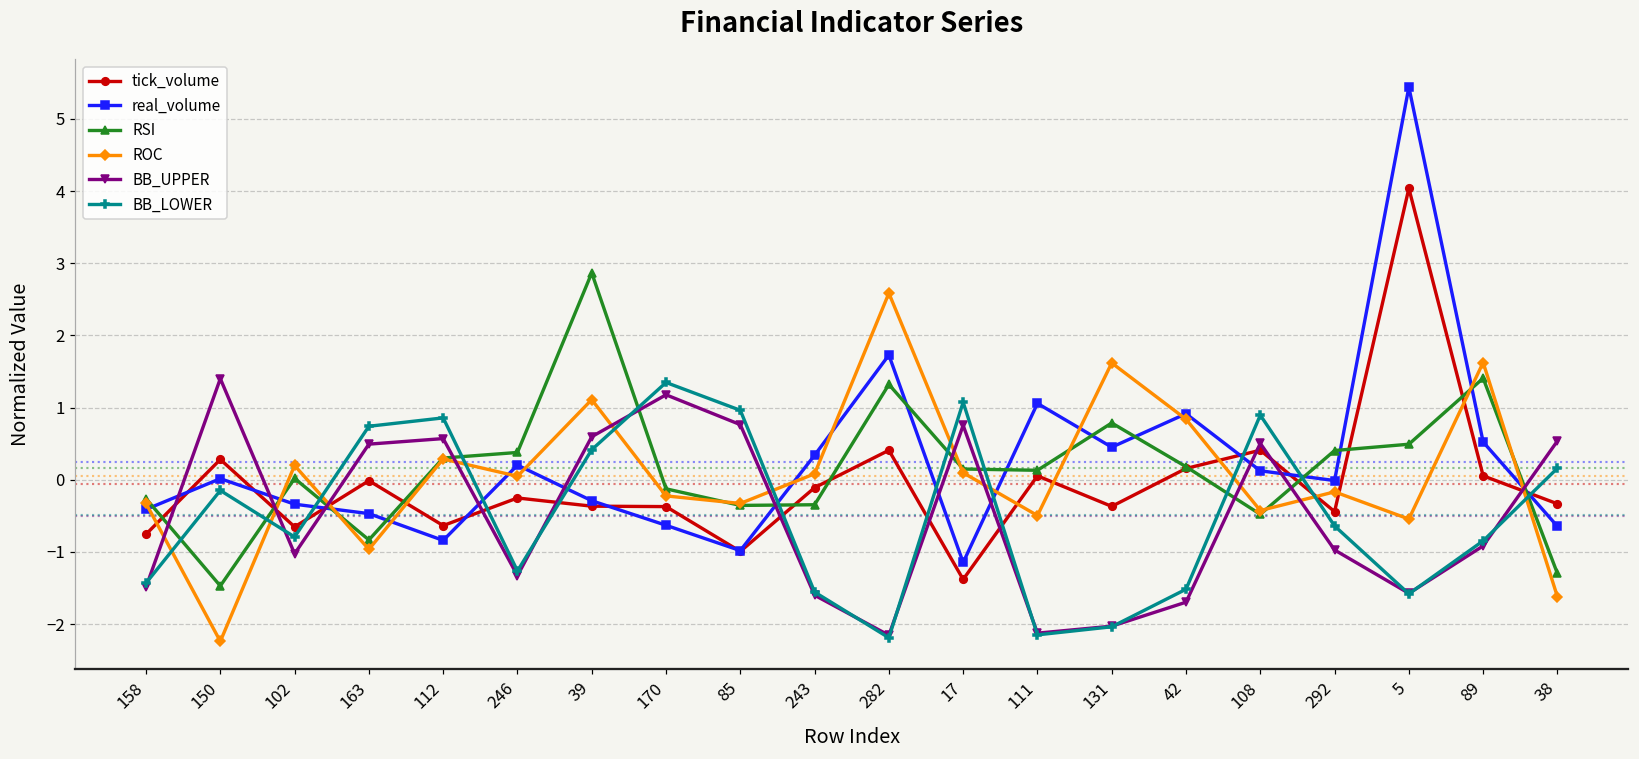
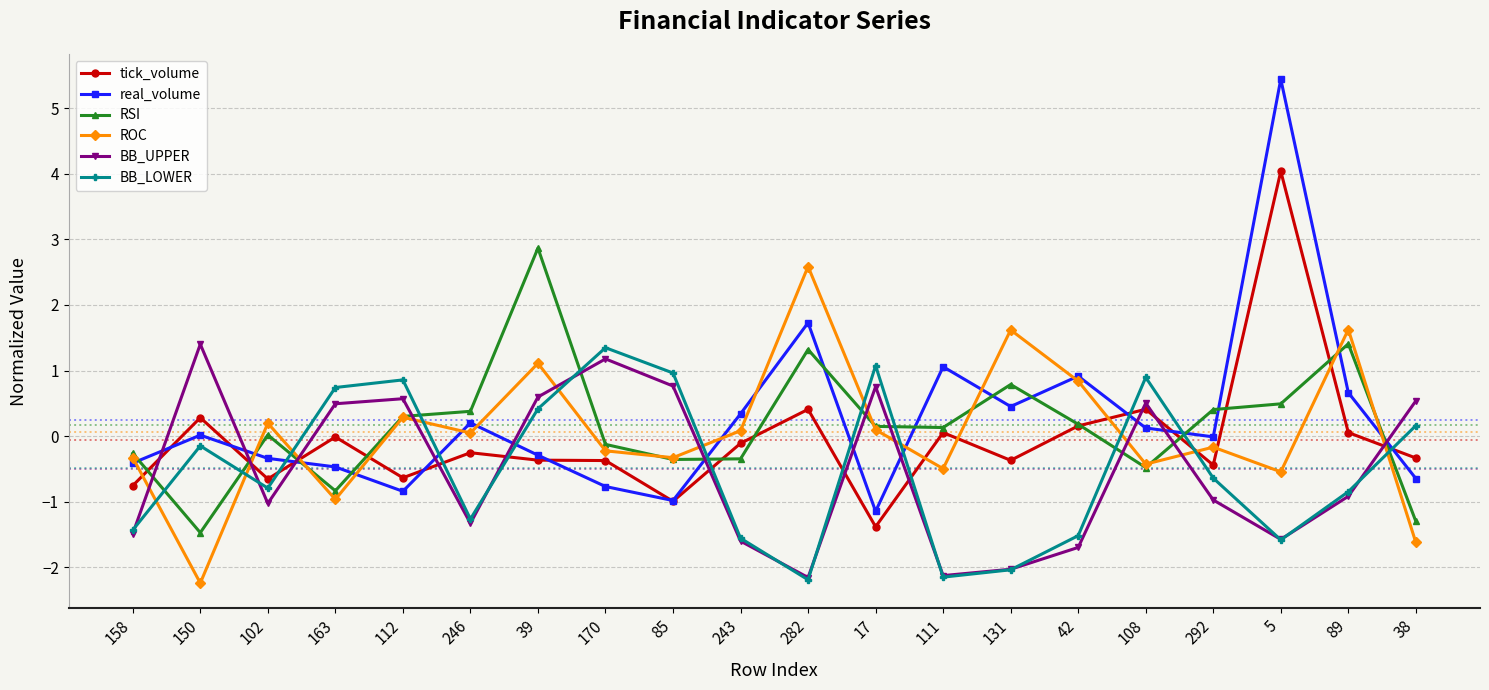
real_volume, 170: -0.6 -> -0.8
real_volume, 89: 0.5 -> 0.7
